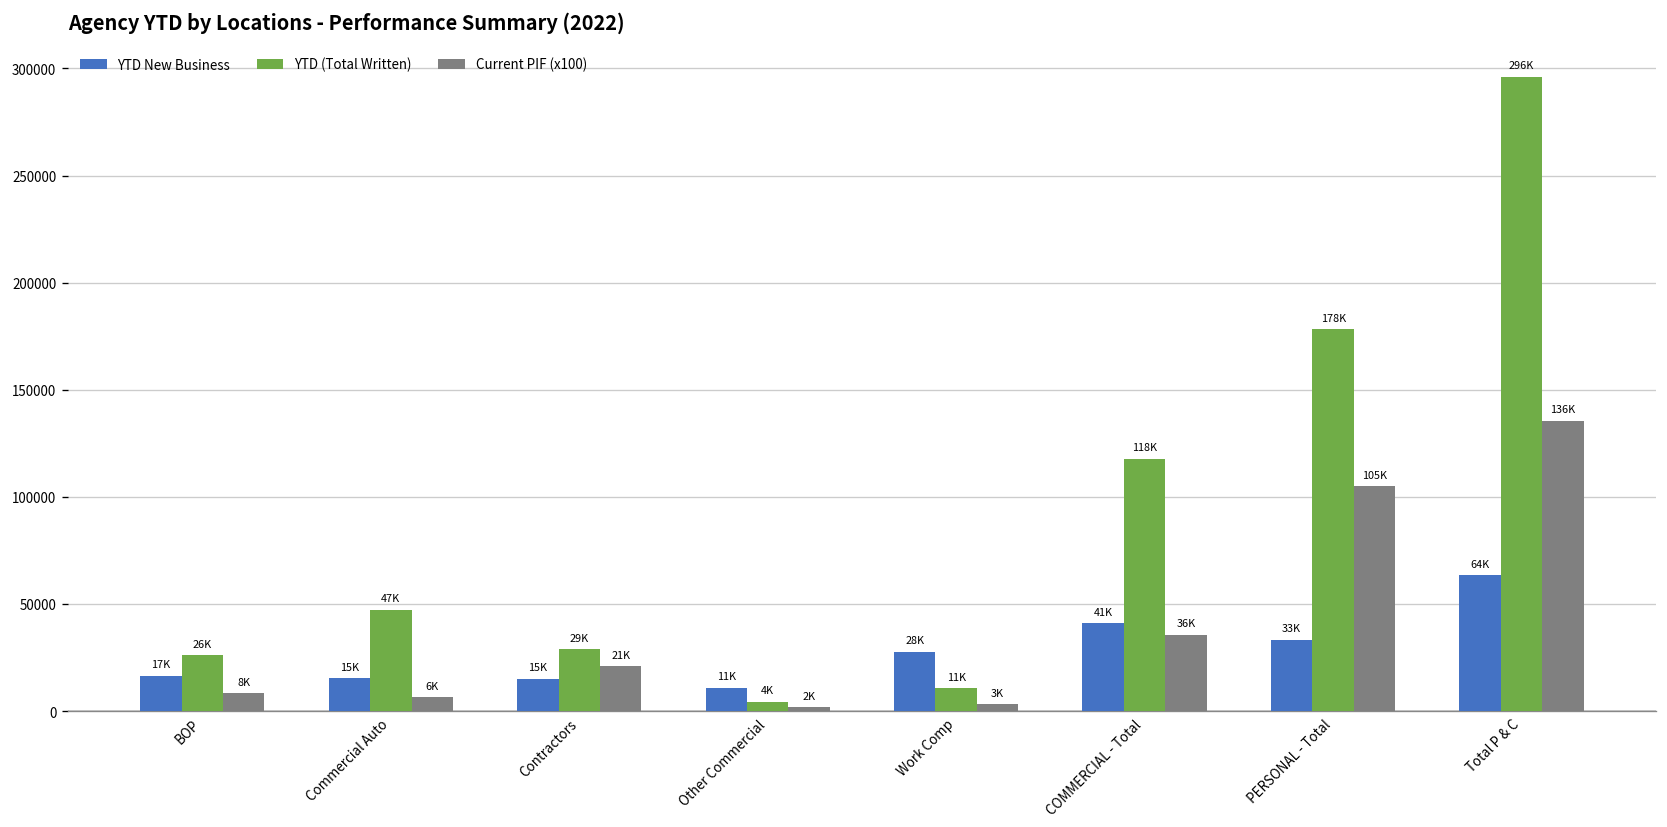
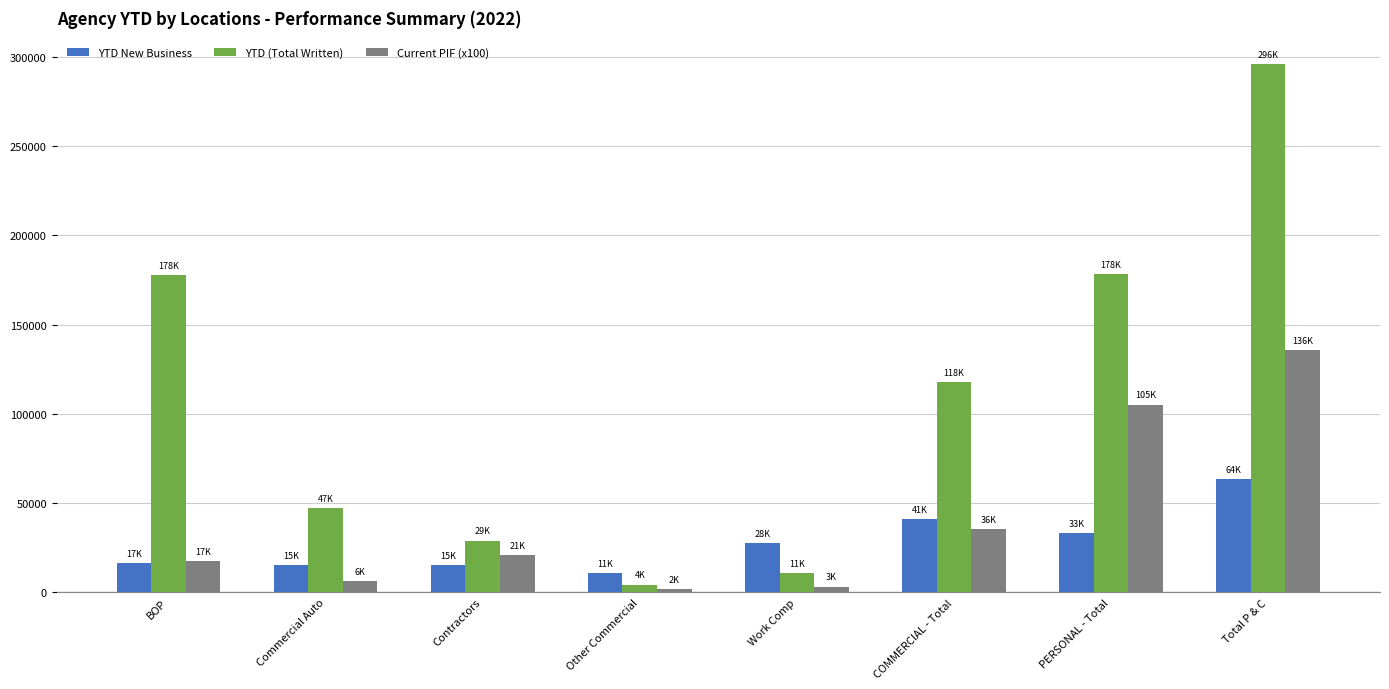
YTD (Total Written), BOP: 26K -> 178K
Current PIF (x100), BOP: 8K -> 17K
